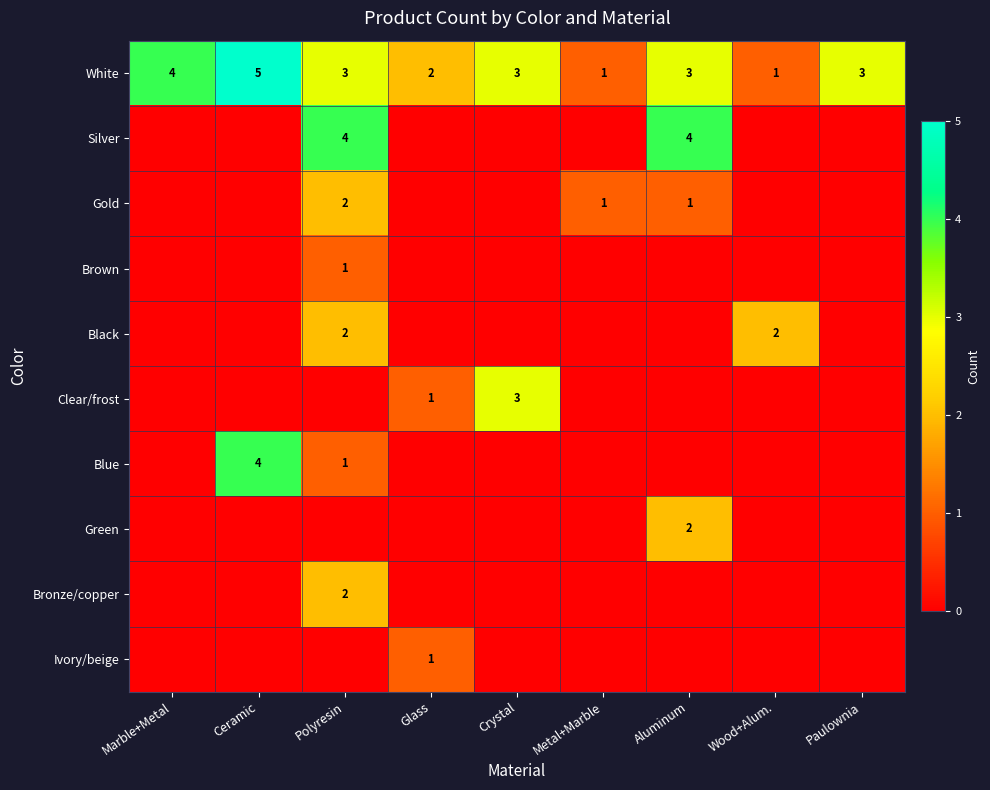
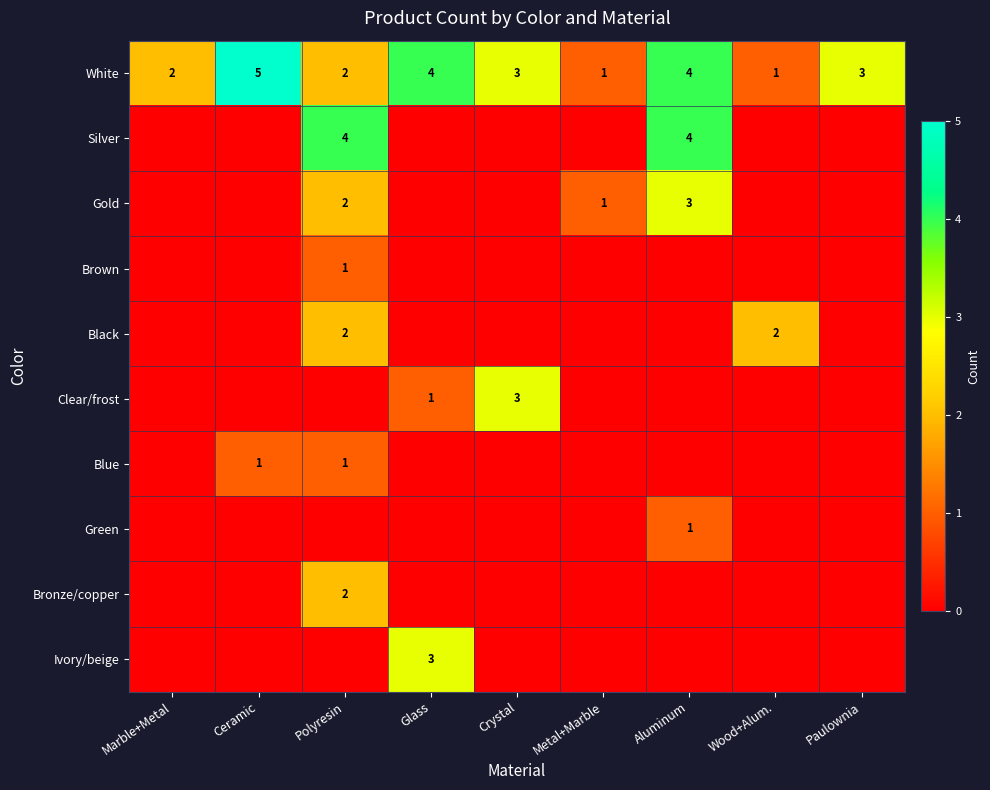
White, Marble+Metal: 4 -> 2
White, Polyresin: 3 -> 2
White, Glass: 2 -> 4
White, Aluminum: 3 -> 4
Gold, Aluminum: 1 -> 3
Blue, Ceramic: 4 -> 1
Green, Aluminum: 2 -> 1
Ivory/beige, Glass: 1 -> 3
